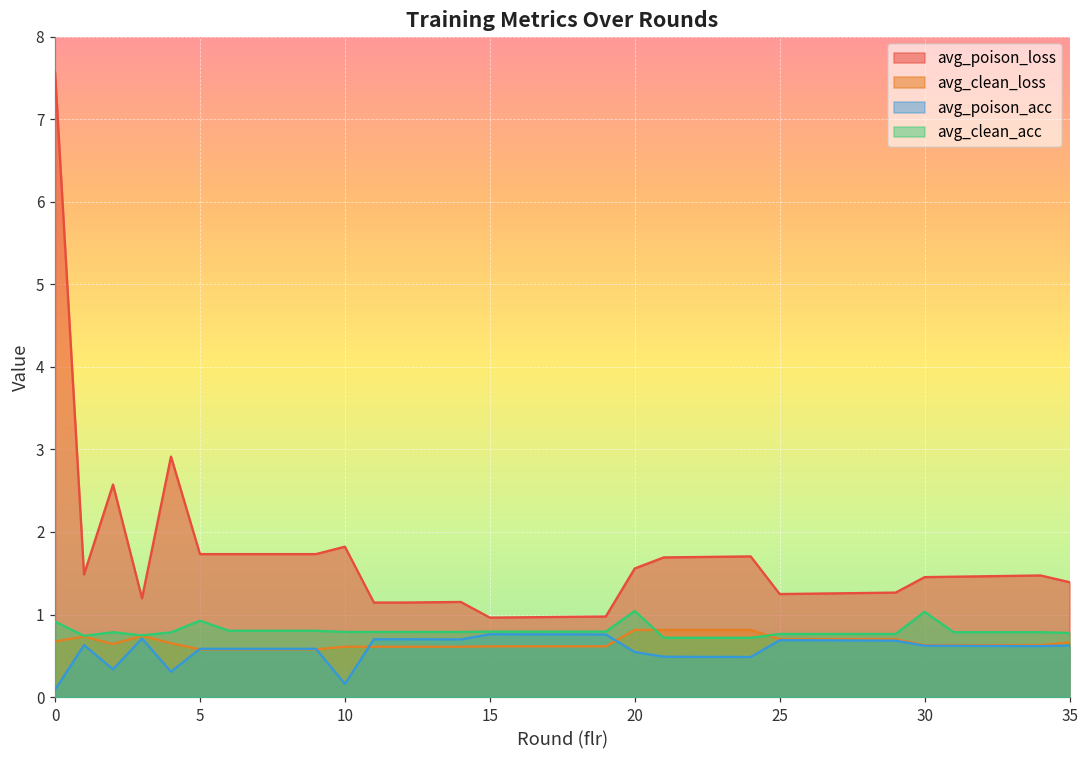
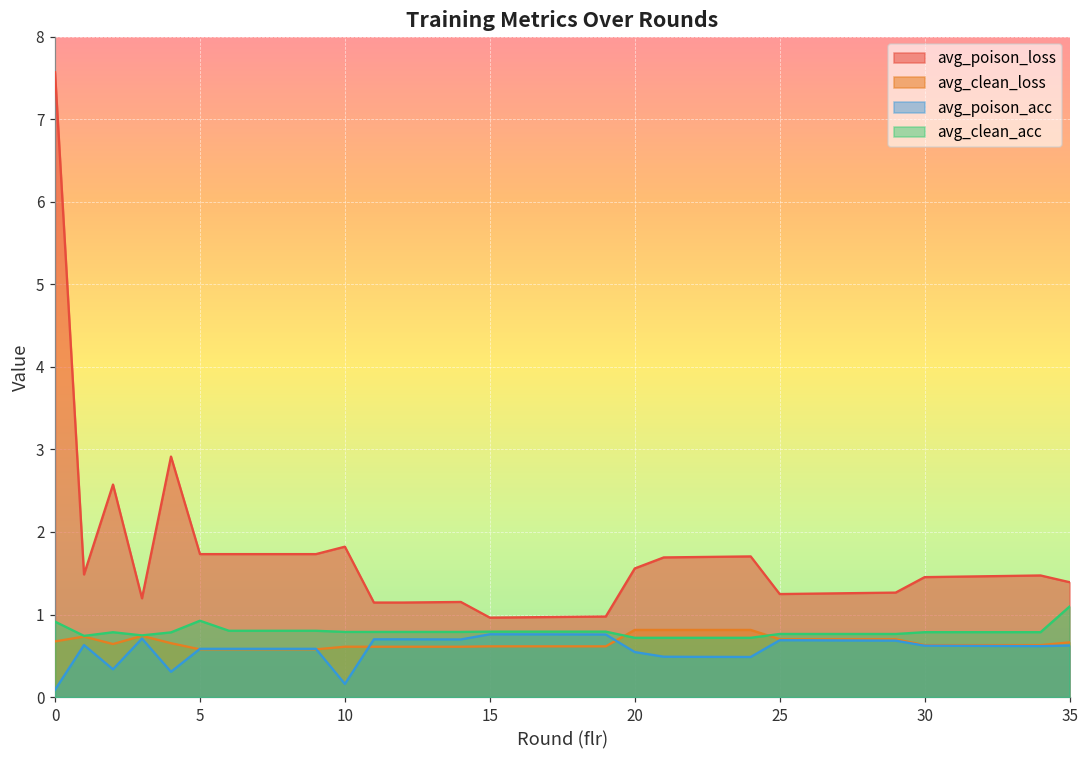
avg_clean_acc, 20: 1.0 -> 0.7
avg_clean_acc, 30: 1.0 -> 0.8
avg_clean_acc, 35: 0.8 -> 1.1
